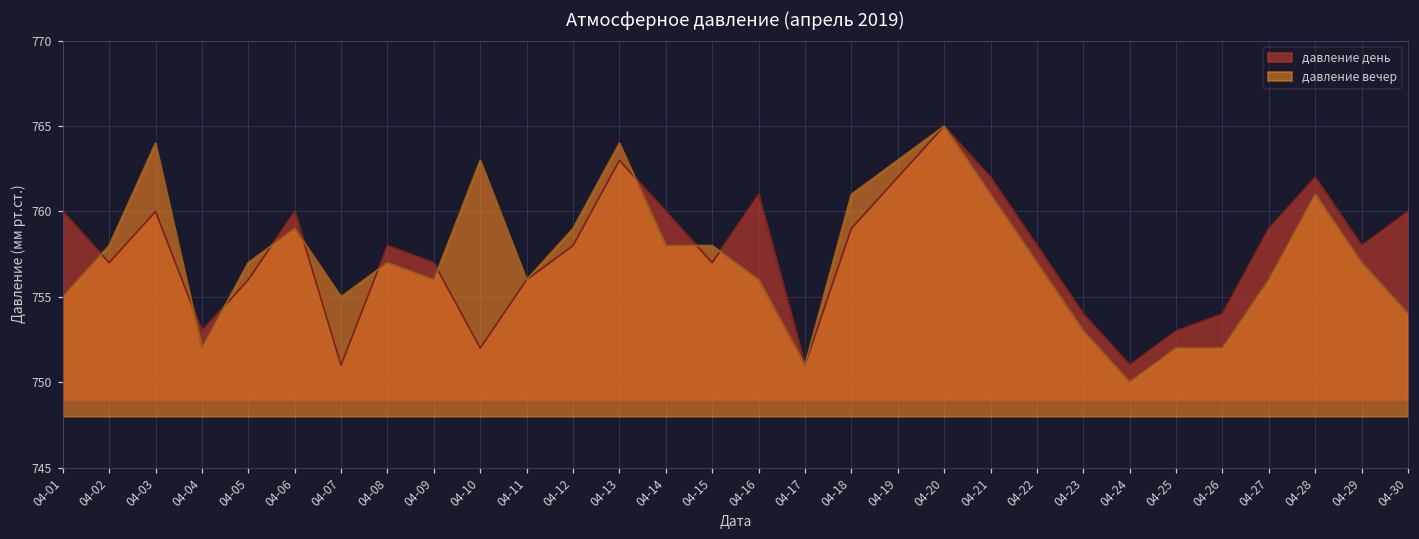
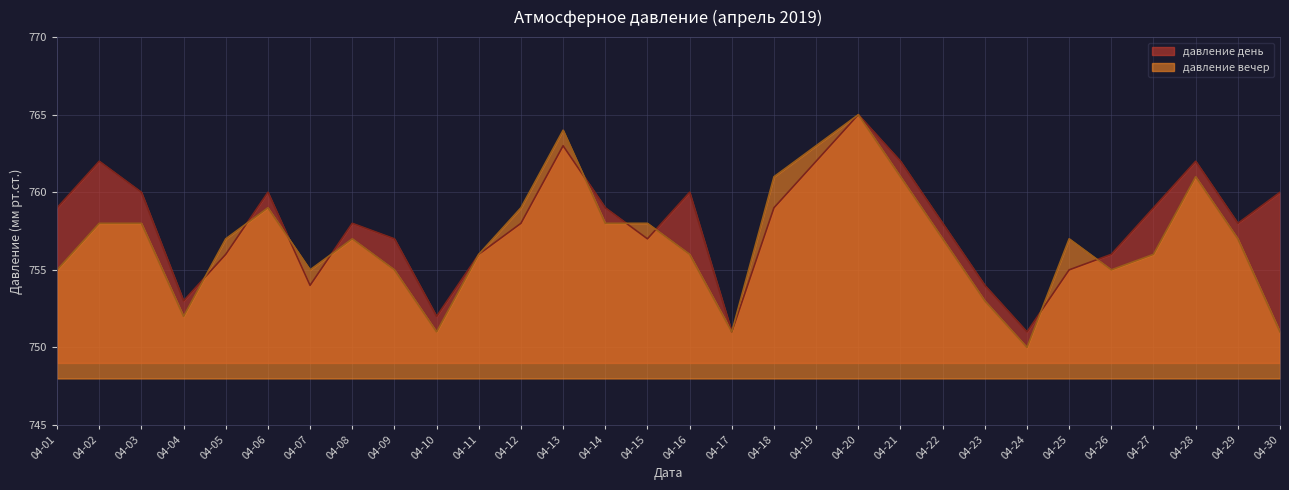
давление день, 04-01: 760 -> 759
давление день, 04-02: 757 -> 762
давление вечер, 04-03: 764 -> 758
давление день, 04-07: 751 -> 754
давление вечер, 04-09: 756 -> 755
давление вечер, 04-10: 763 -> 751
давление день, 04-14: 760 -> 759
давление день, 04-16: 761 -> 760
давление день, 04-25: 753 -> 755
давление вечер, 04-25: 752 -> 757
давление день, 04-26: 754 -> 756
давление вечер, 04-26: 752 -> 755
давление вечер, 04-30: 754 -> 751
